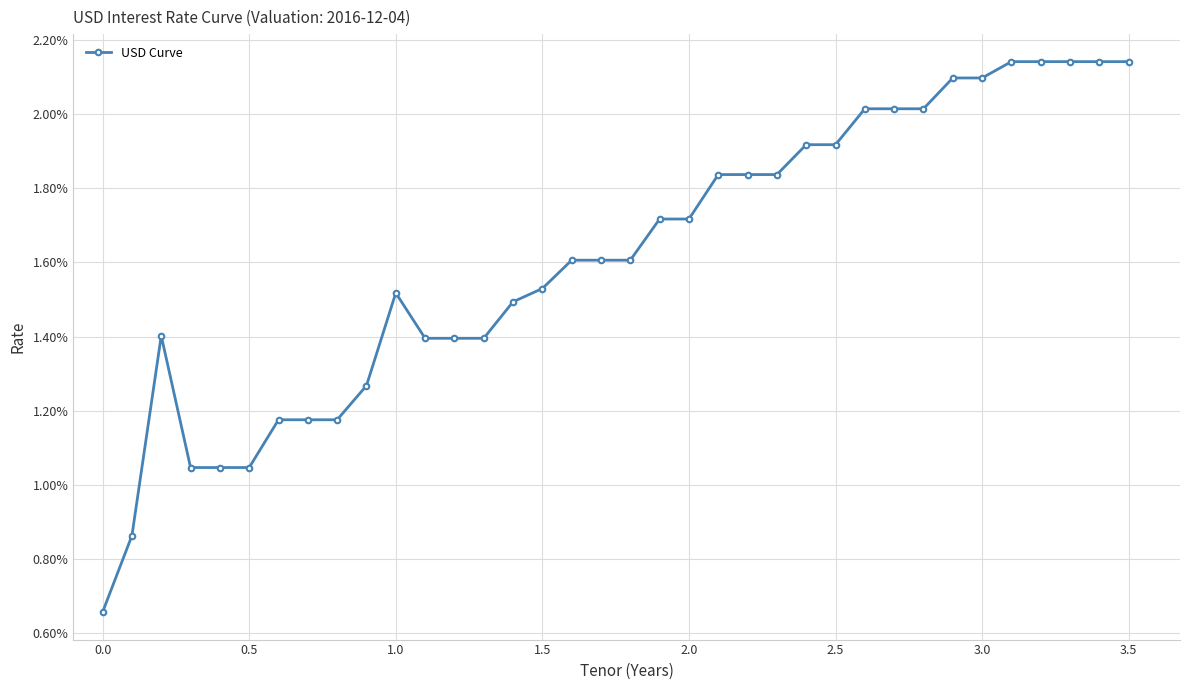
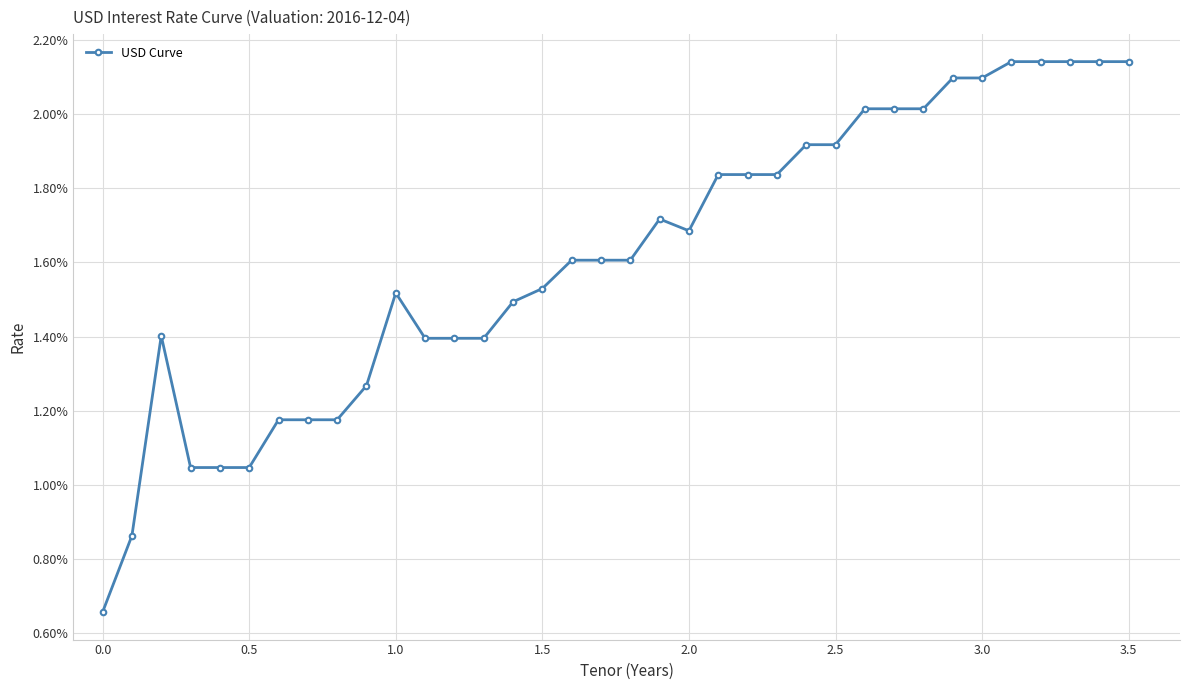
2.0: 1.72% -> 1.69%
